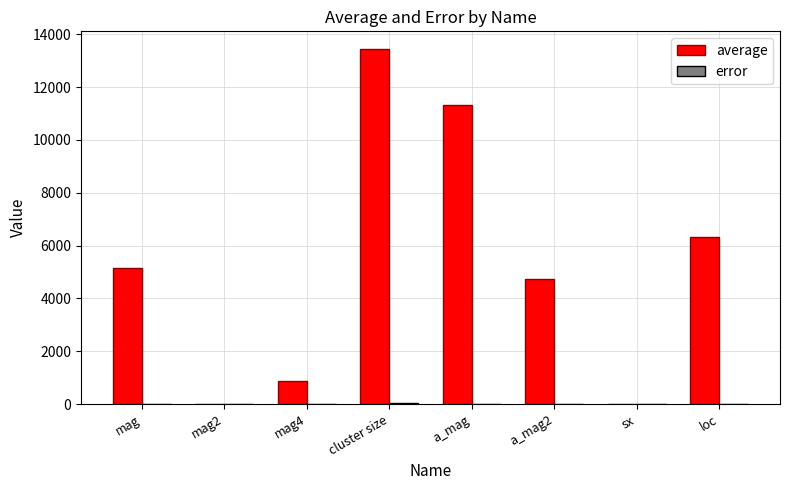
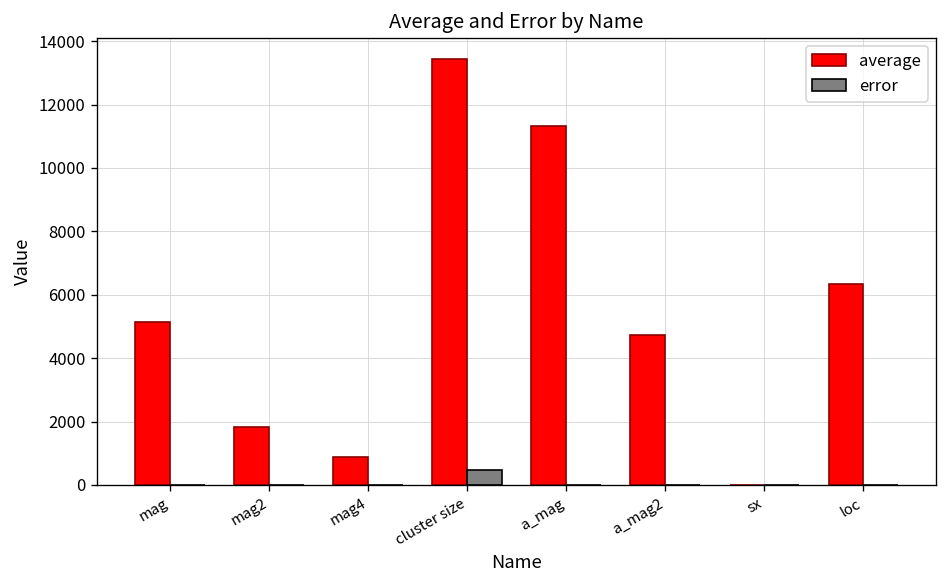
average, mag2: 0 -> 1800
error, cluster size: 100 -> 500
